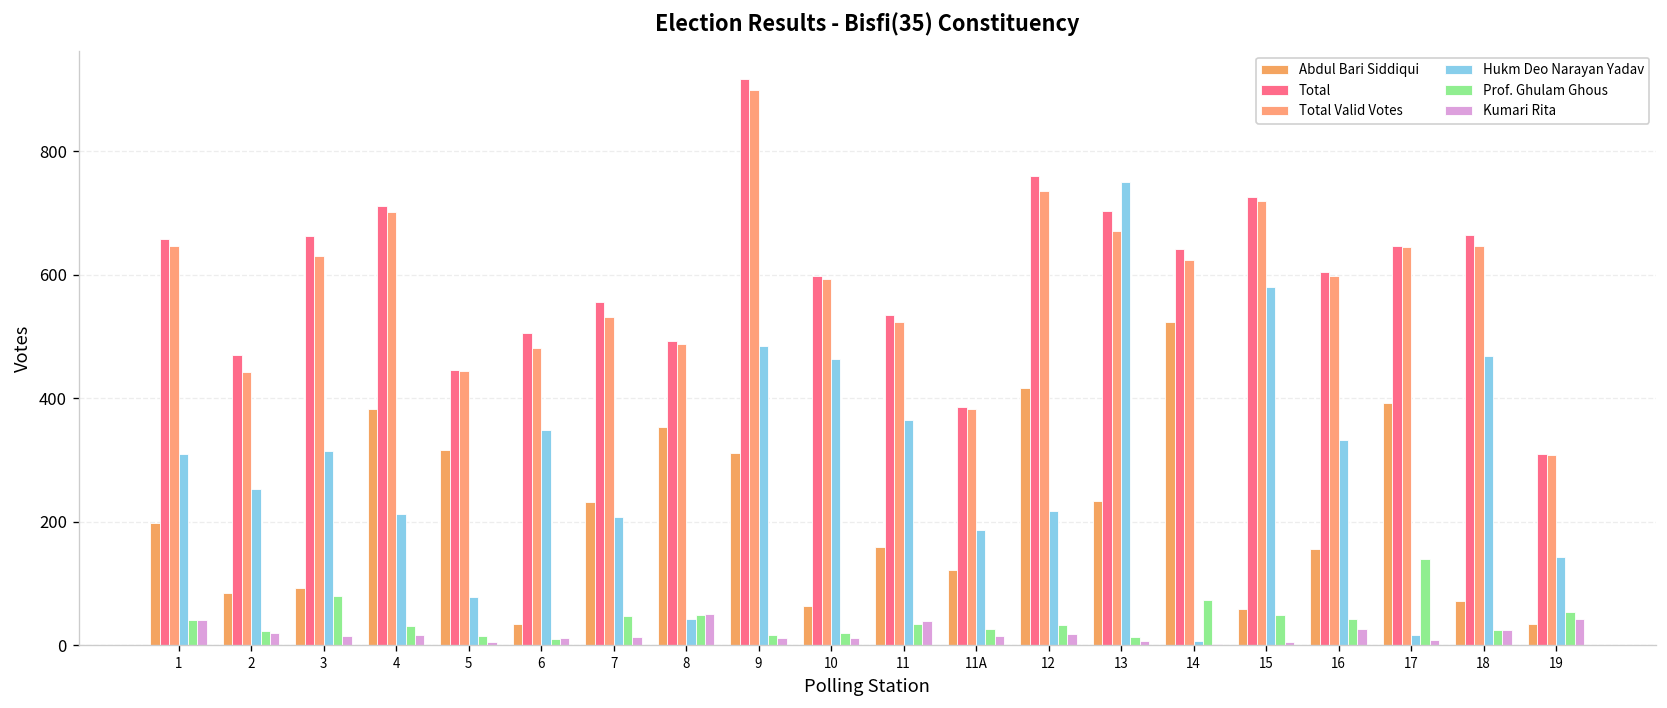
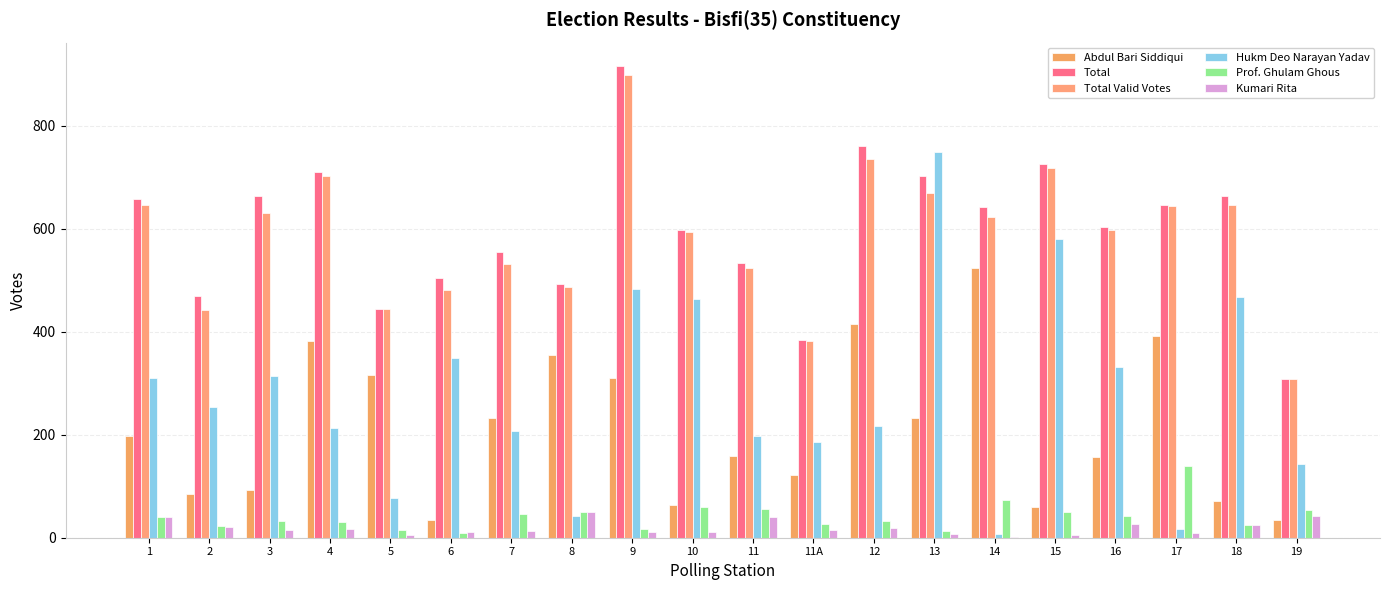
Prof. Ghulam Ghous, 3: 80 -> 30
Prof. Ghulam Ghous, 10: 20 -> 60
Hukm Deo Narayan Yadav, 11: 360 -> 200
Prof. Ghulam Ghous, 11: 40 -> 60
